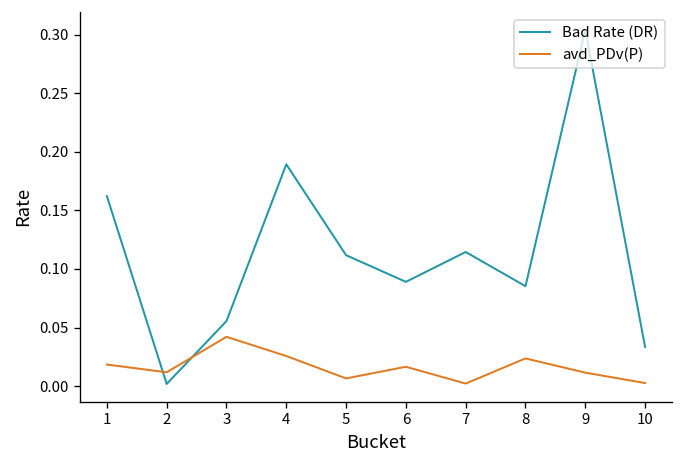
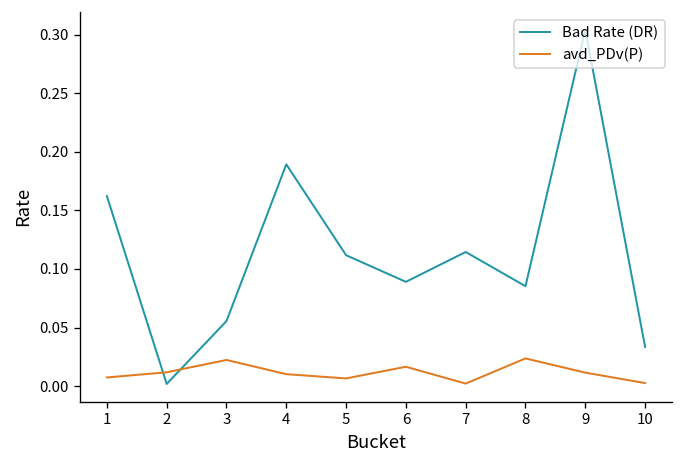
avd_PDv(P), 1: 0.02 -> 0.01
avd_PDv(P), 3: 0.04 -> 0.02
avd_PDv(P), 4: 0.03 -> 0.01
